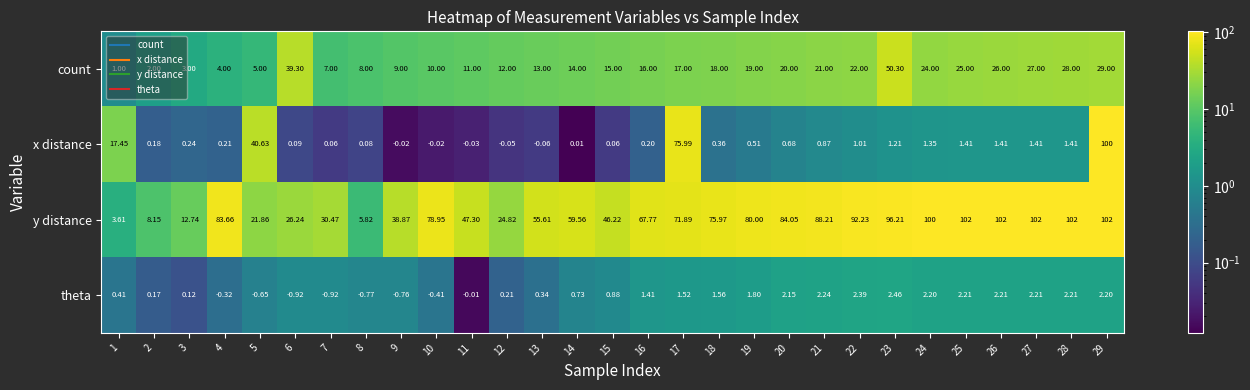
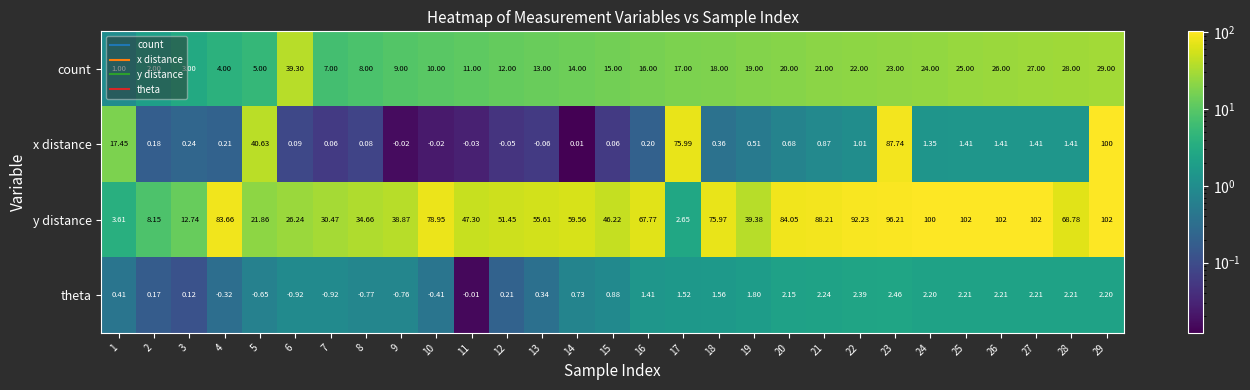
count, 23: 50.30 -> 23.00
x distance, 23: 1.21 -> 87.74
y distance, 8: 5.82 -> 34.66
y distance, 12: 24.82 -> 51.45
y distance, 17: 71.89 -> 2.65
y distance, 19: 80.00 -> 39.38
y distance, 28: 102 -> 68.78
